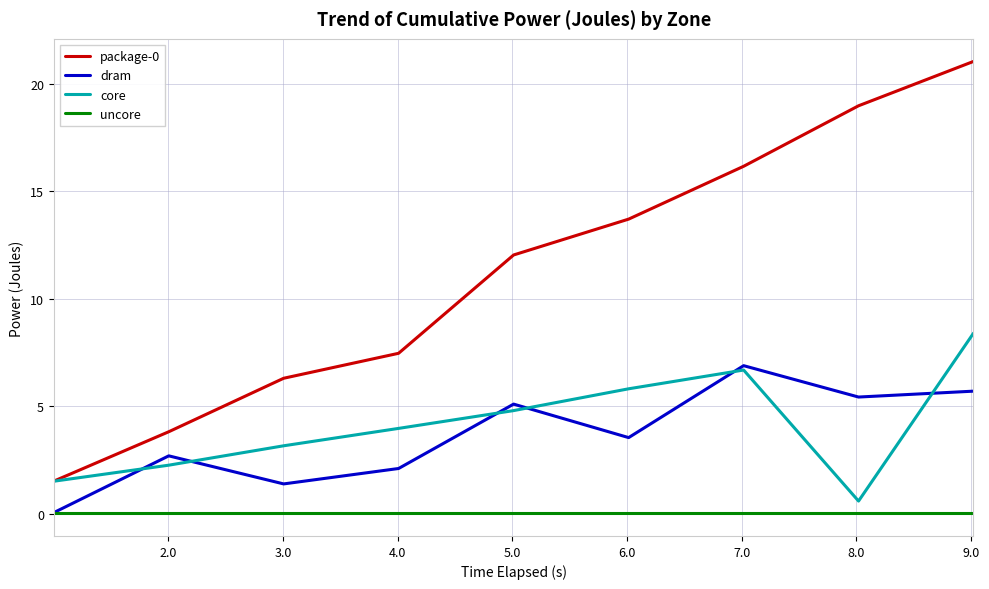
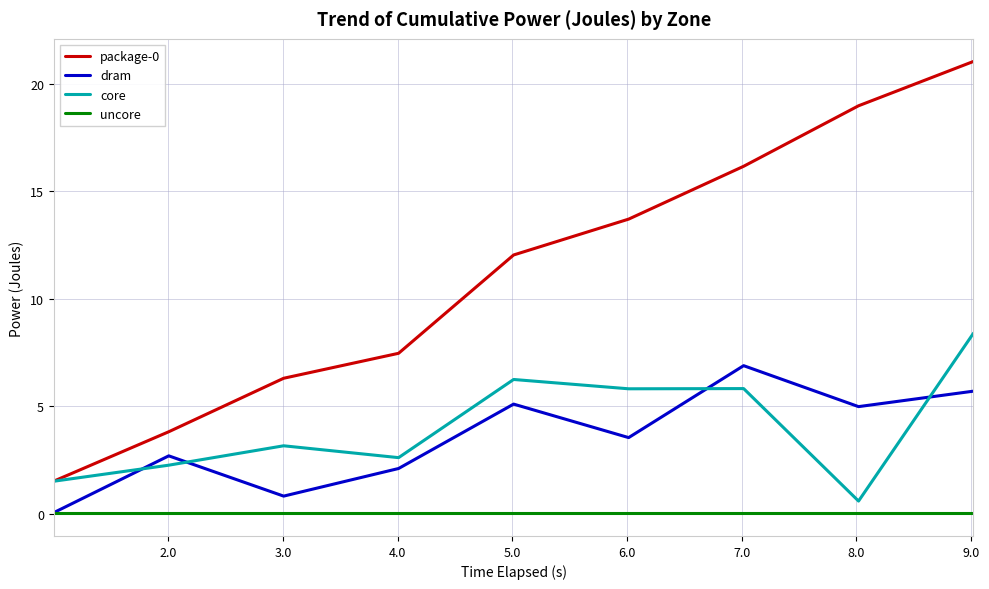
dram, 3.0: 1.4 -> 0.8
core, 4.0: 4.0 -> 2.6
core, 5.0: 4.8 -> 6.2
core, 7.0: 6.7 -> 5.8
dram, 8.0: 5.4 -> 5.0
